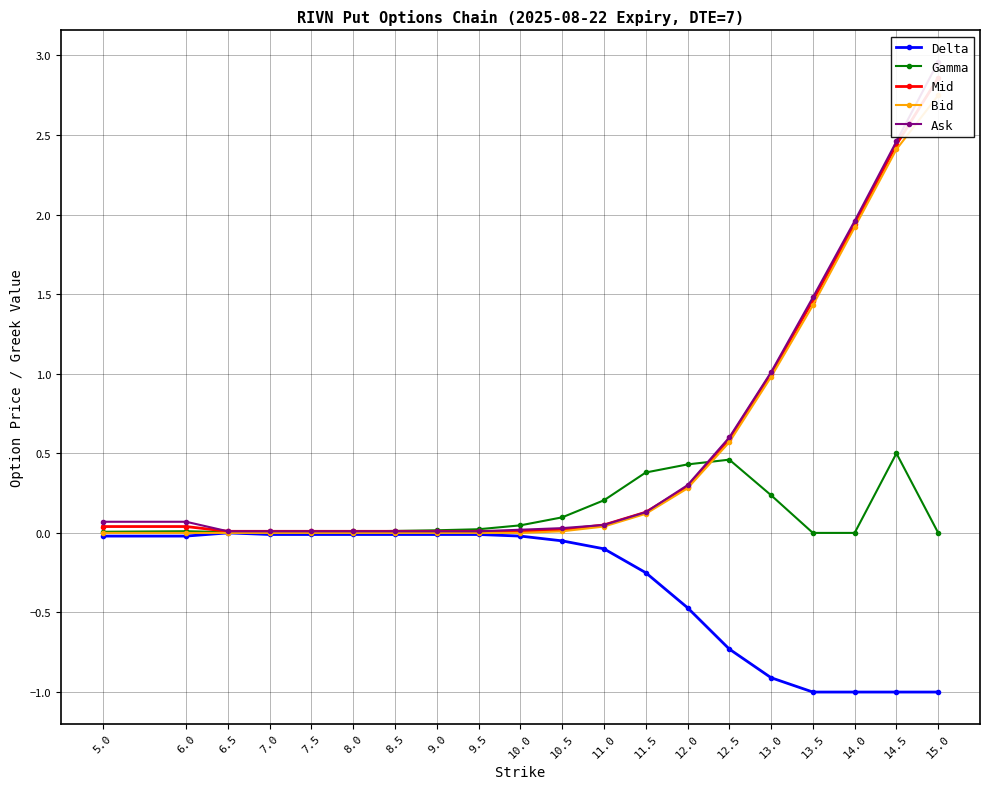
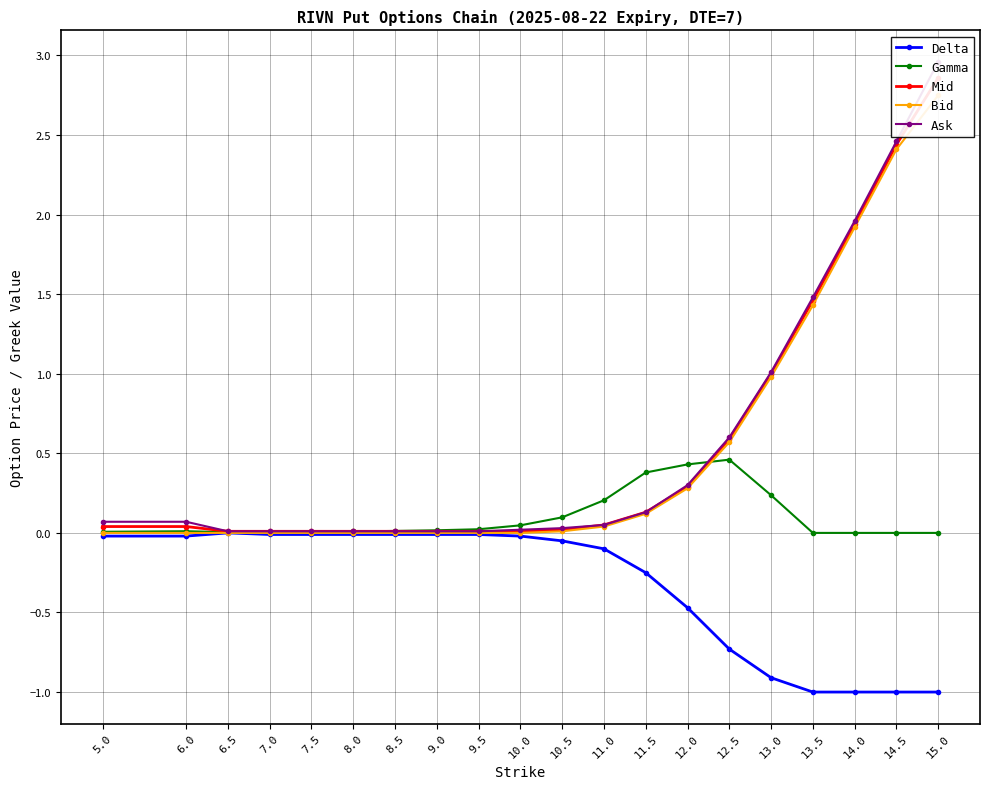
Gamma, 14.5: 0.5 -> 0.0
